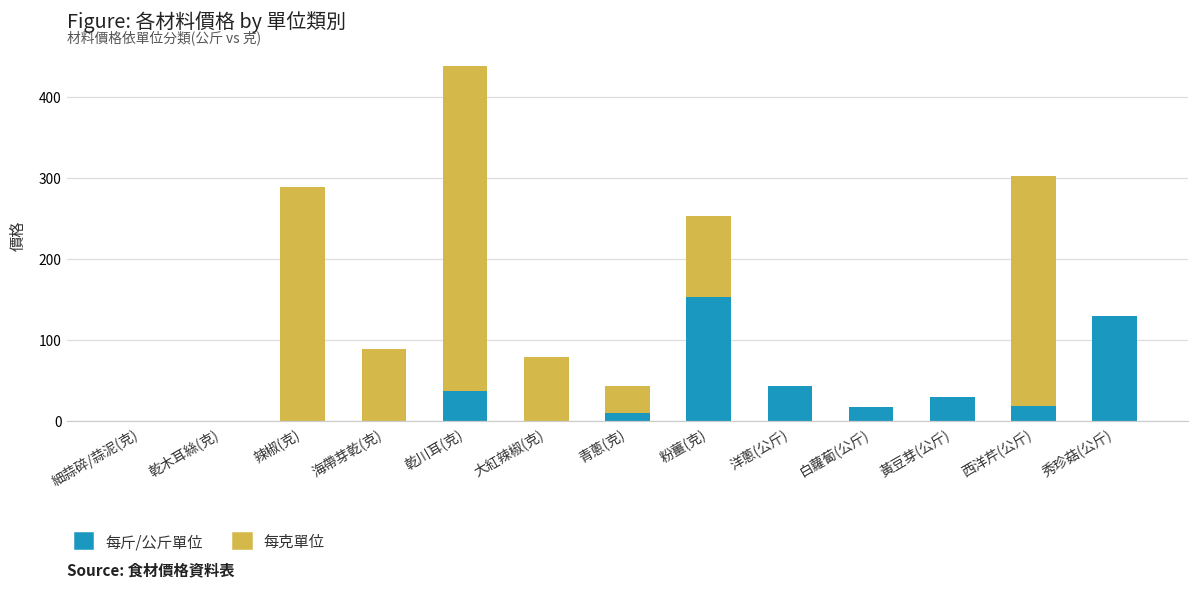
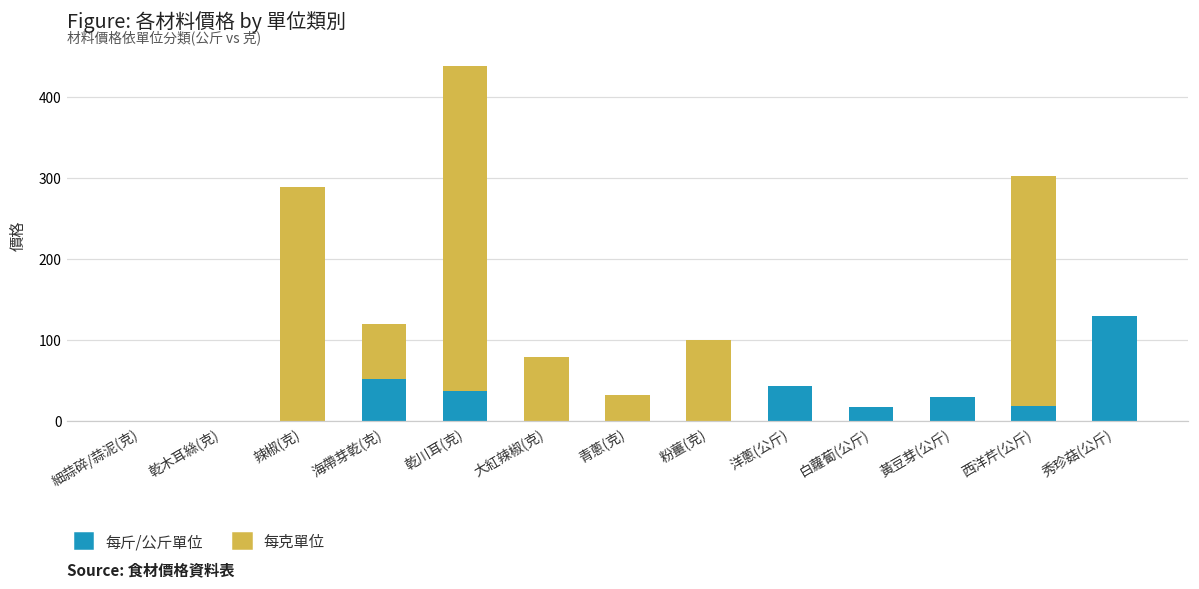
每斤/公斤單位, 海帶芽乾(克): 0 -> 50
每克單位, 海帶芽乾(克): 90 -> 70
每斤/公斤單位, 青蔥(克): 10 -> 0
每斤/公斤單位, 粉薑(克): 150 -> 0
